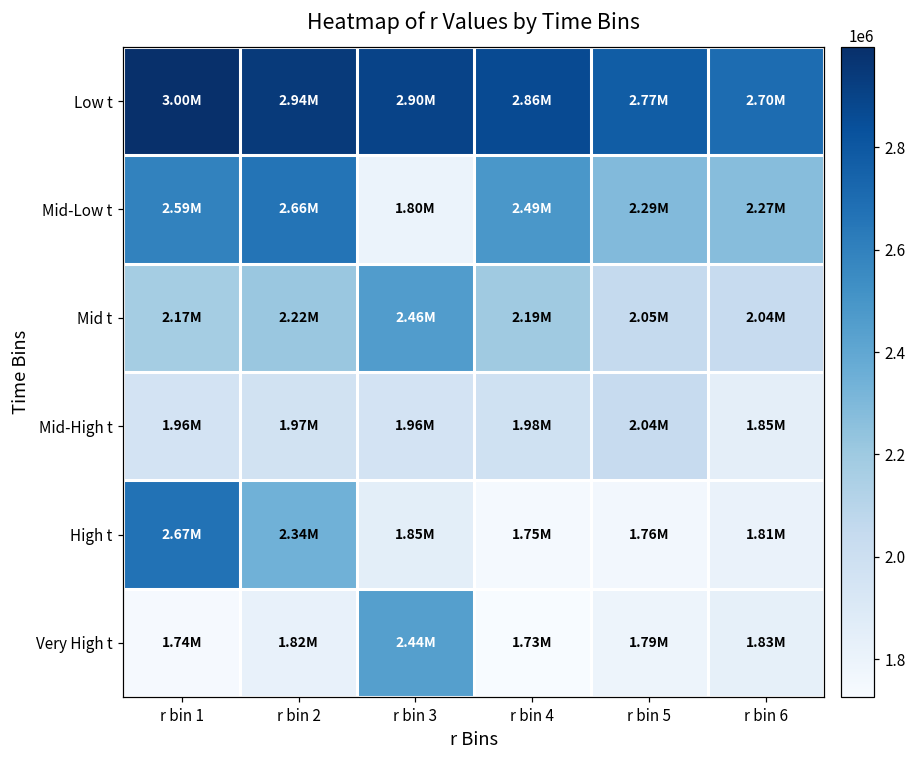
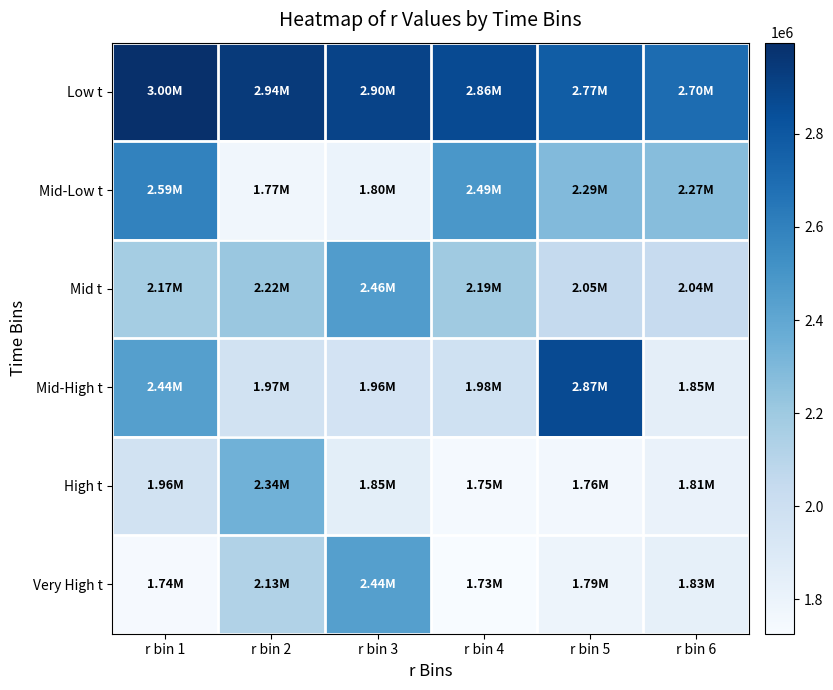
Mid-Low t, r bin 2: 2.66M -> 1.77M
Mid-High t, r bin 1: 1.96M -> 2.44M
Mid-High t, r bin 5: 2.04M -> 2.87M
High t, r bin 1: 2.67M -> 1.96M
Very High t, r bin 2: 1.82M -> 2.13M
